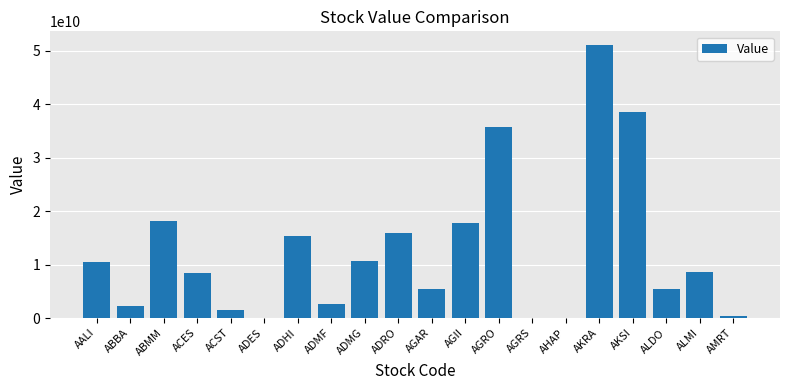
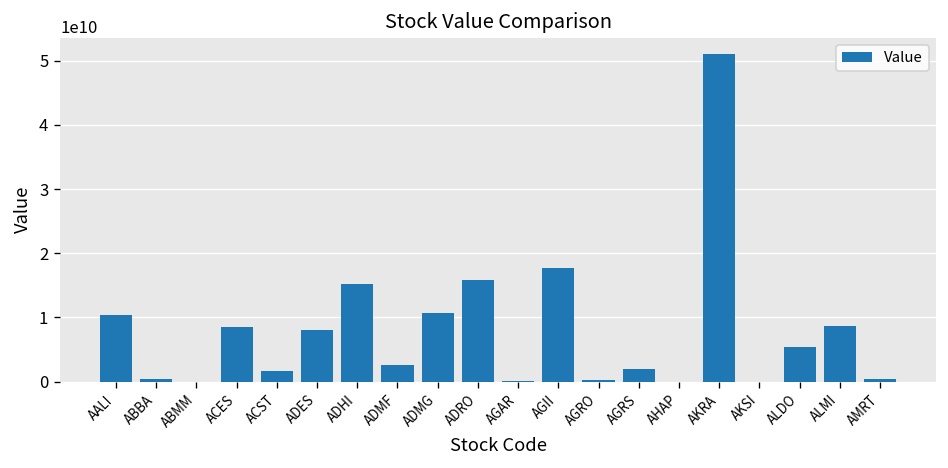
ABBA: 2000000000 -> 0
ABMM: 18000000000 -> 0
ADES: 0 -> 8000000000
AGAR: 5000000000 -> 0
AGRO: 36000000000 -> 0
AGRS: 0 -> 2000000000
AKSI: 38000000000 -> 0
